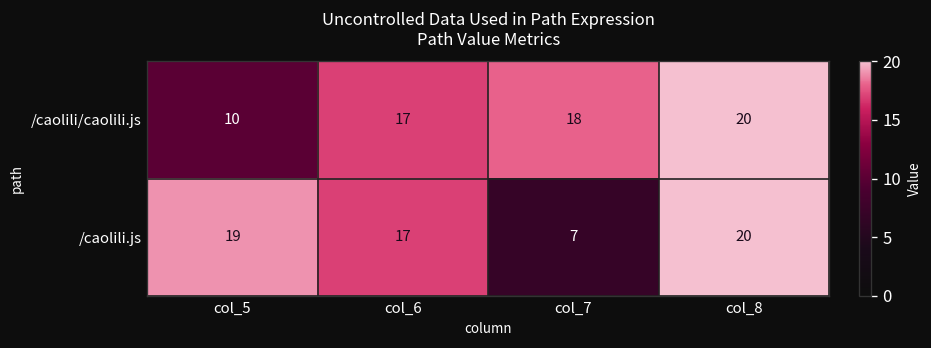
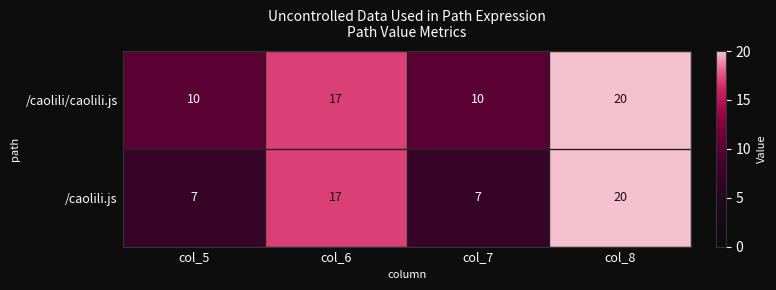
/caolili/caolili.js, col_7: 18 -> 10
/caolili.js, col_5: 19 -> 7
